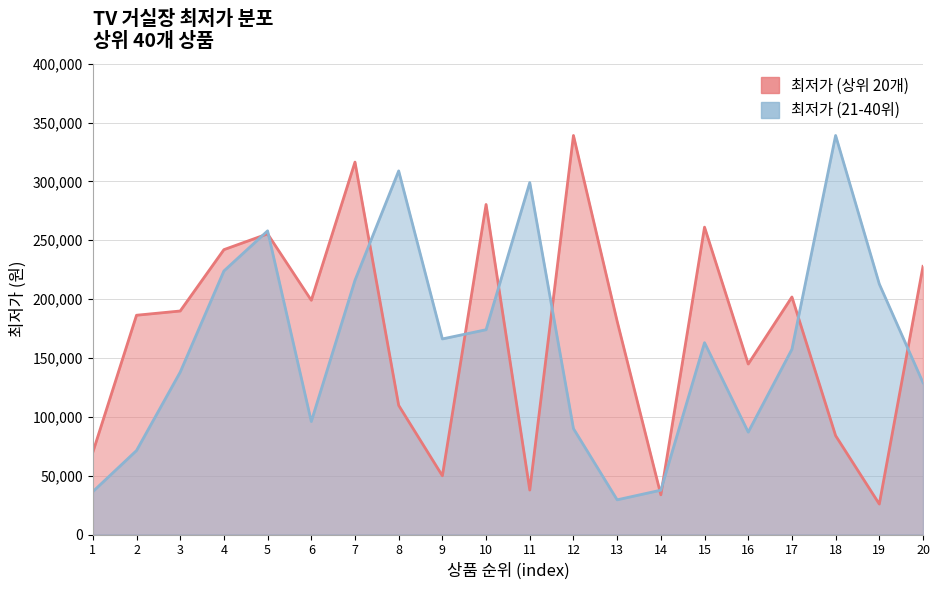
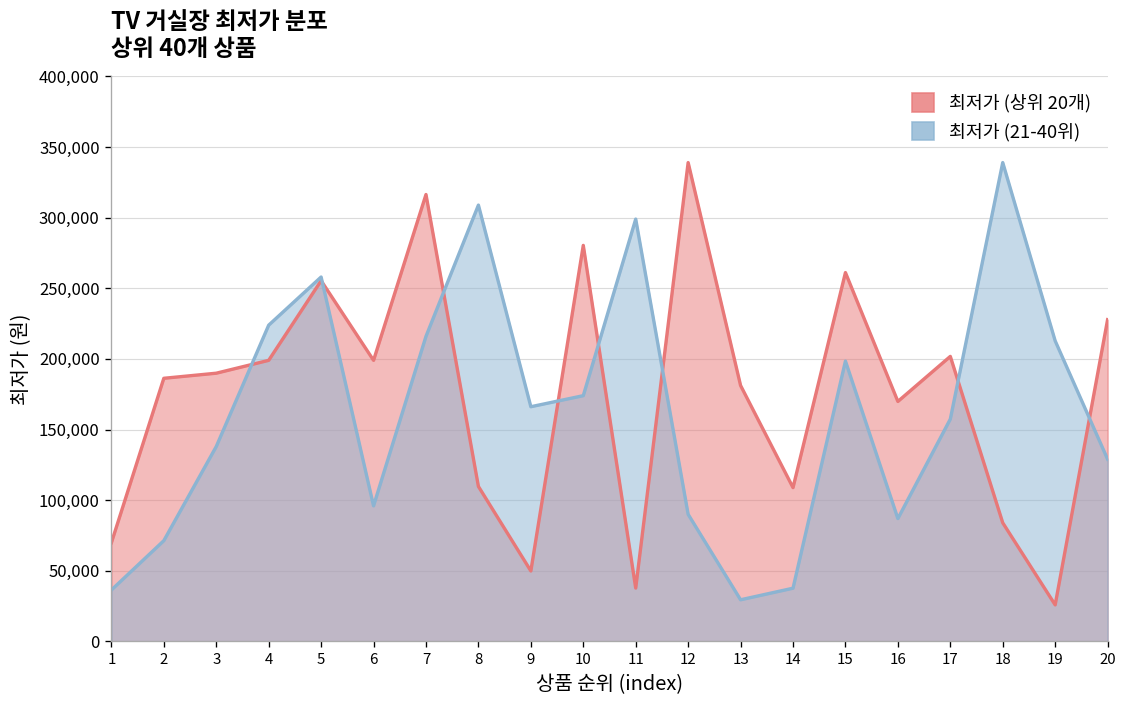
최저가 (상위 20개), 4: 242,000 -> 199,000
최저가 (상위 20개), 14: 34,000 -> 109,000
최저가 (21-40위), 15: 163,000 -> 198,000
최저가 (상위 20개), 16: 145,000 -> 170,000
